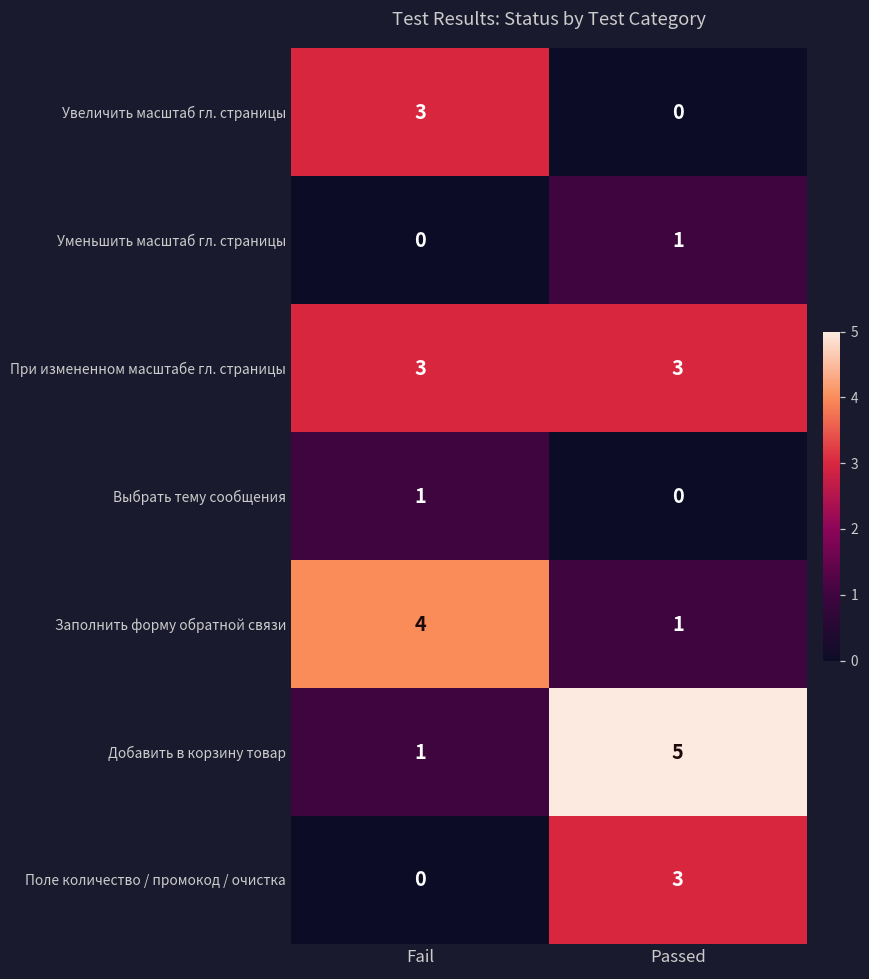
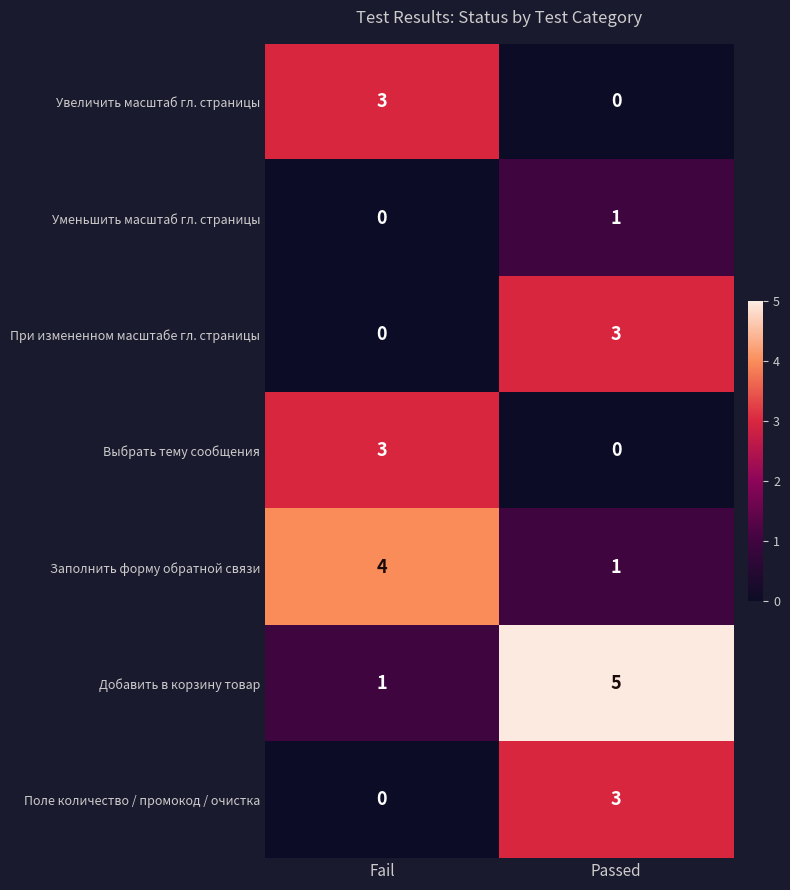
При измененном масштабе гл. страницы, Fail: 3 -> 0
Выбрать тему сообщения, Fail: 1 -> 3
